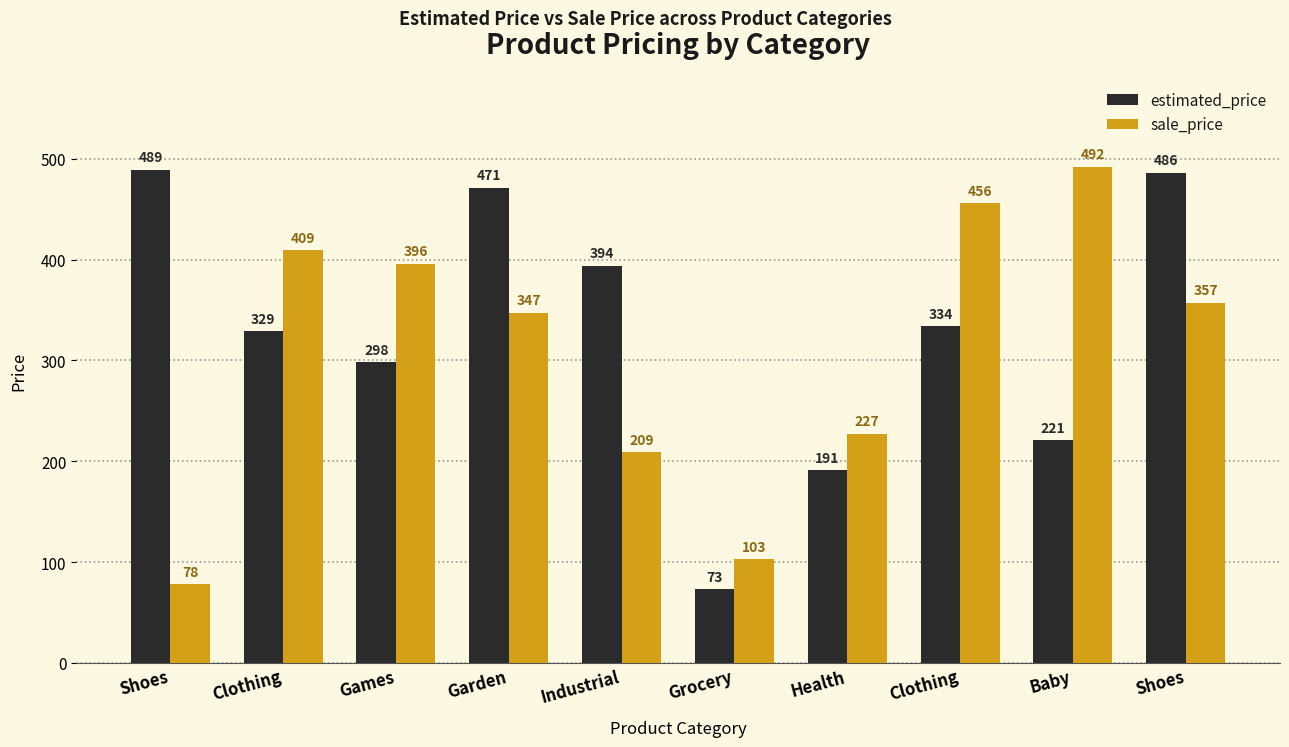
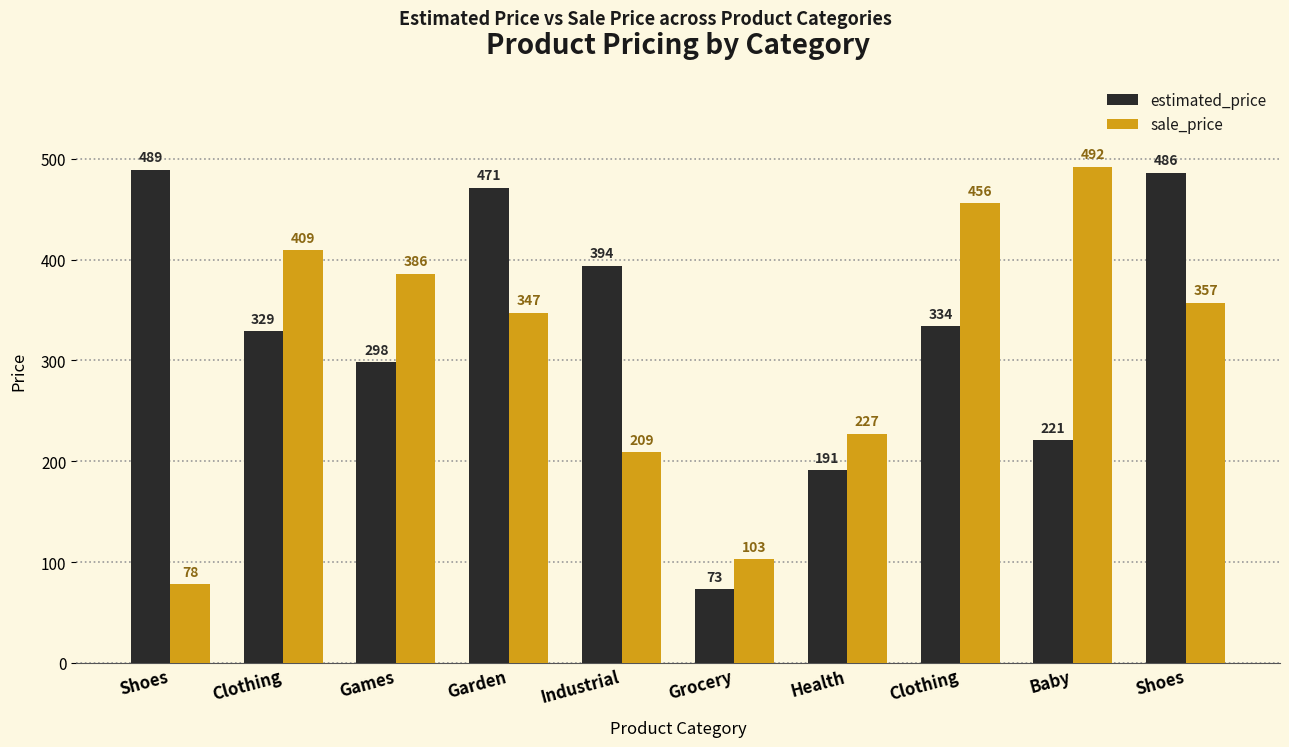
sale_price, Games: 396 -> 386
